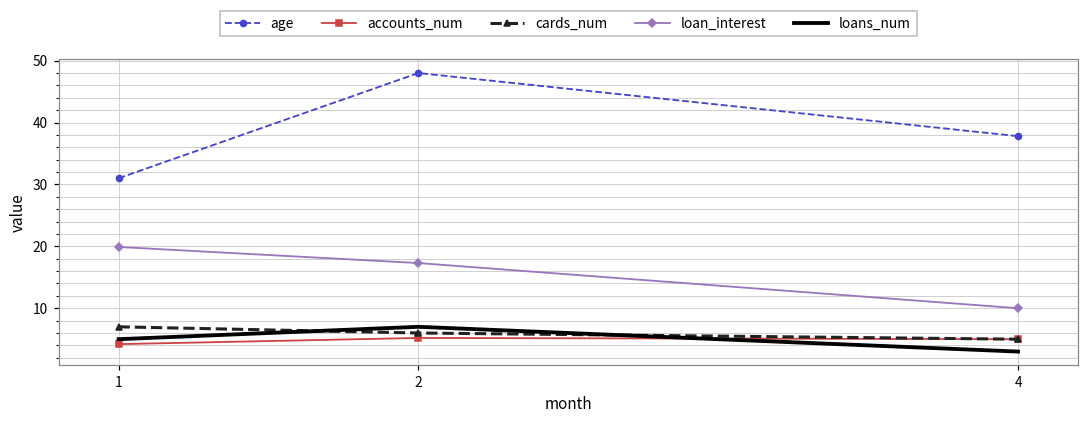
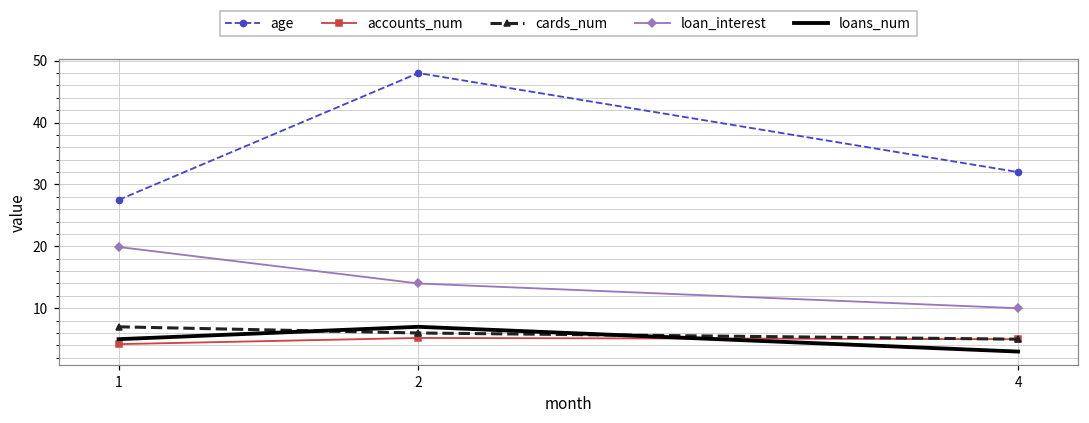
age, 1: 31 -> 28
loan_interest, 2: 17 -> 14
age, 4: 38 -> 32
